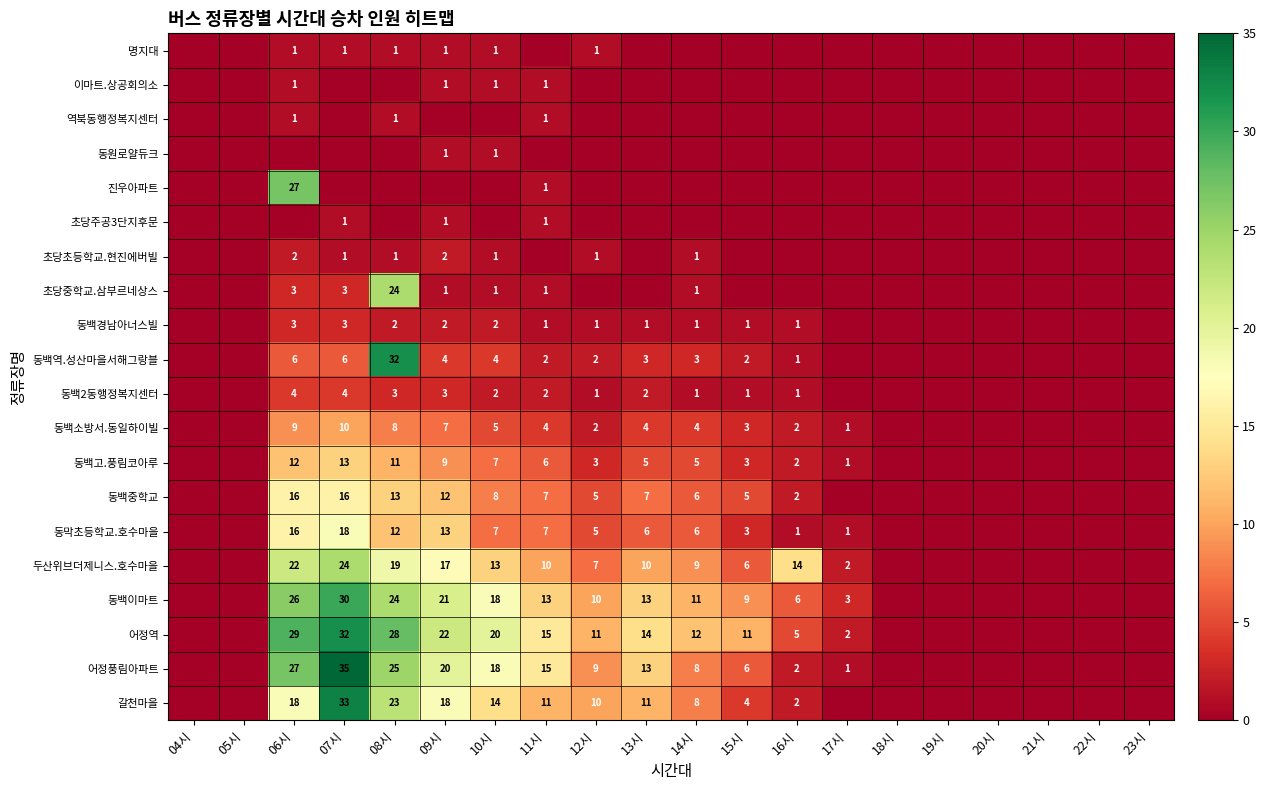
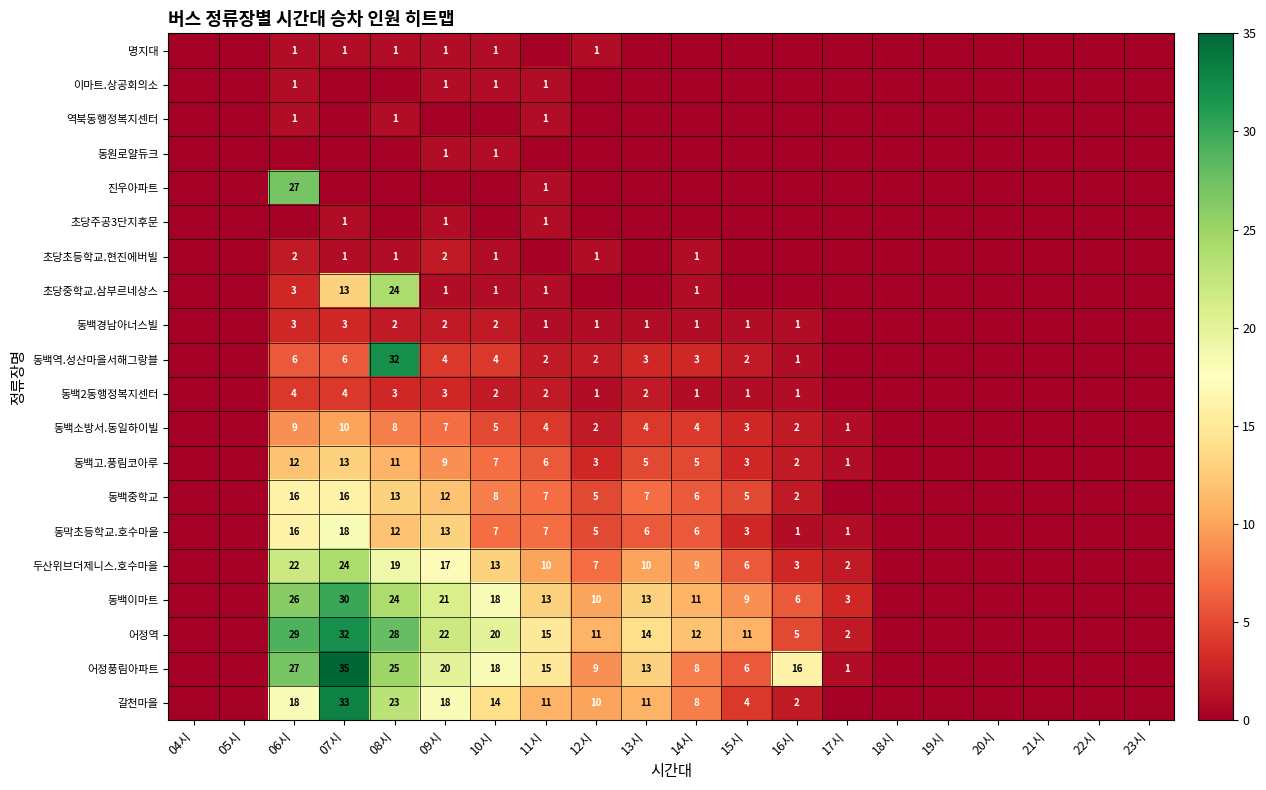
초당중학교.삼부르네상스, 07시: 3 -> 13
두산위브더제니스.호수마을, 16시: 14 -> 3
어정풍림아파트, 16시: 2 -> 16
